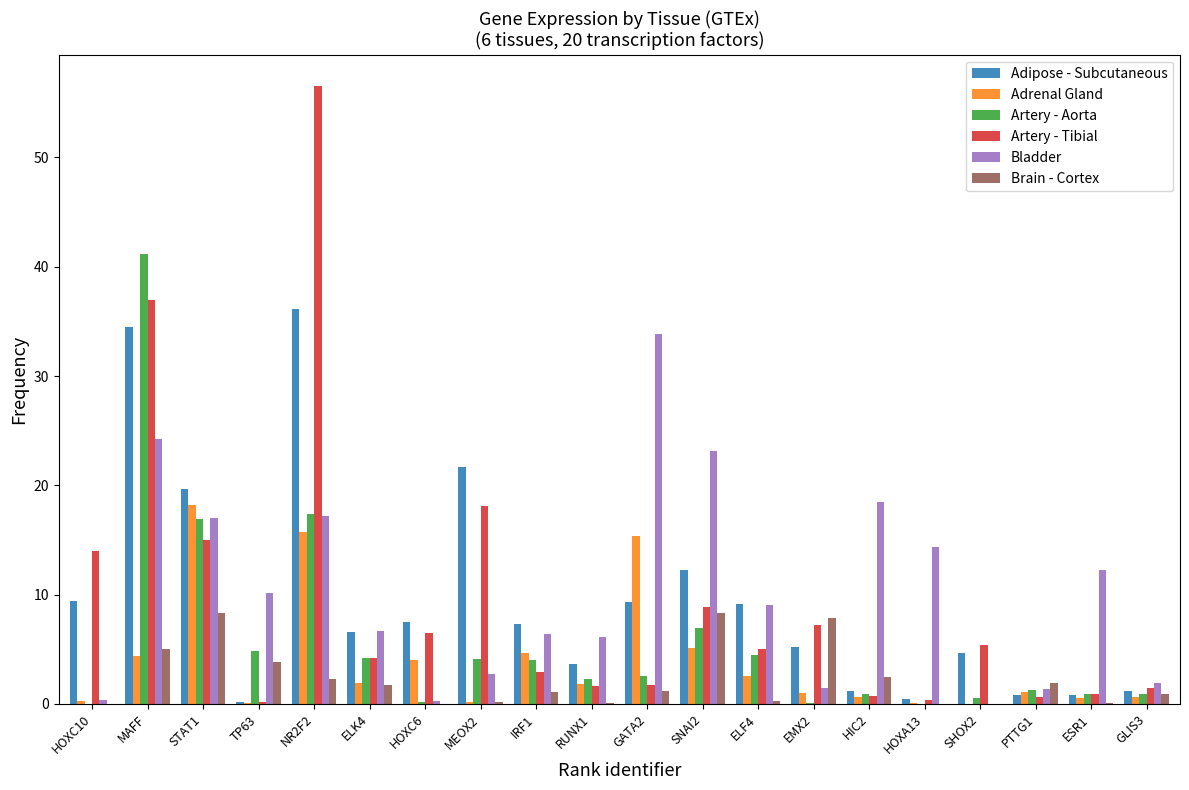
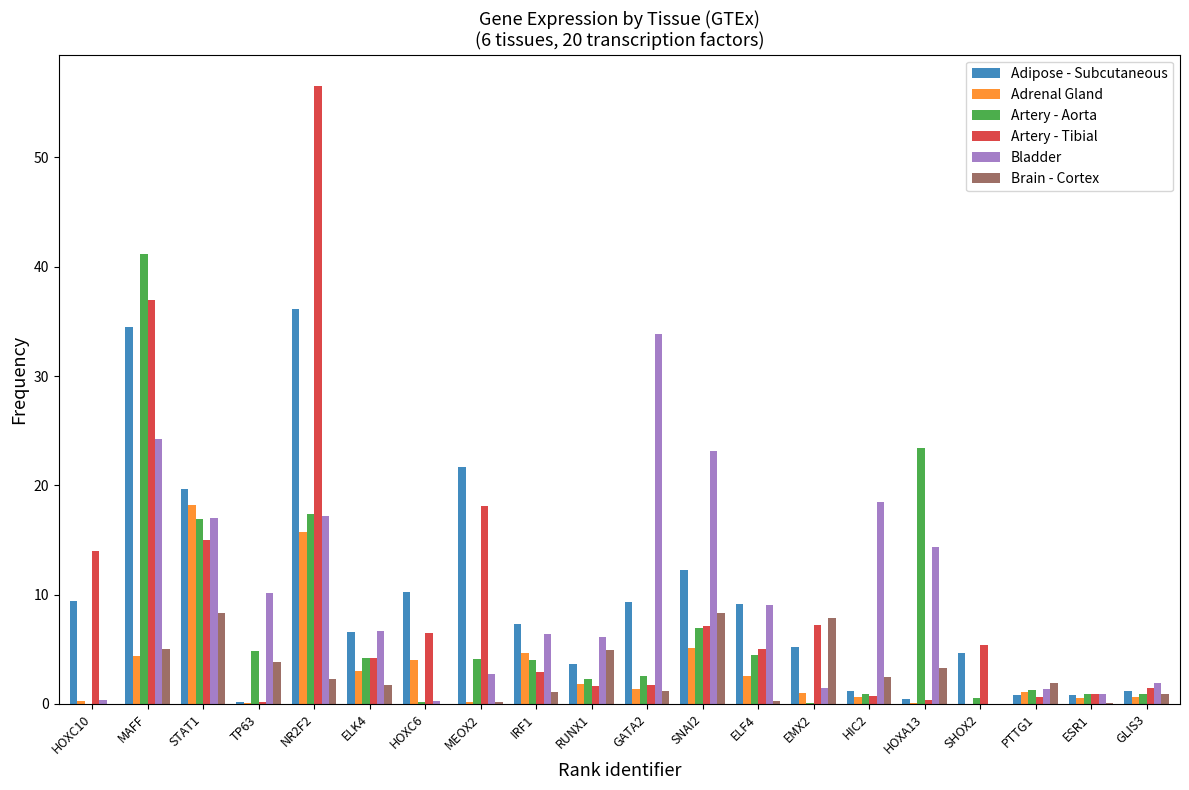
Adrenal Gland, ELK4: 1.9 -> 3.0
Adipose - Subcutaneous, HOXC6: 7.5 -> 10.2
Brain - Cortex, RUNX1: 0.1 -> 5.0
Adrenal Gland, GATA2: 15.4 -> 1.3
Artery - Tibial, SNAI2: 8.9 -> 7.1
Artery - Aorta, HOXA13: 0.0 -> 23.4
Brain - Cortex, HOXA13: 0.0 -> 3.3
Bladder, ESR1: 12.3 -> 0.9
